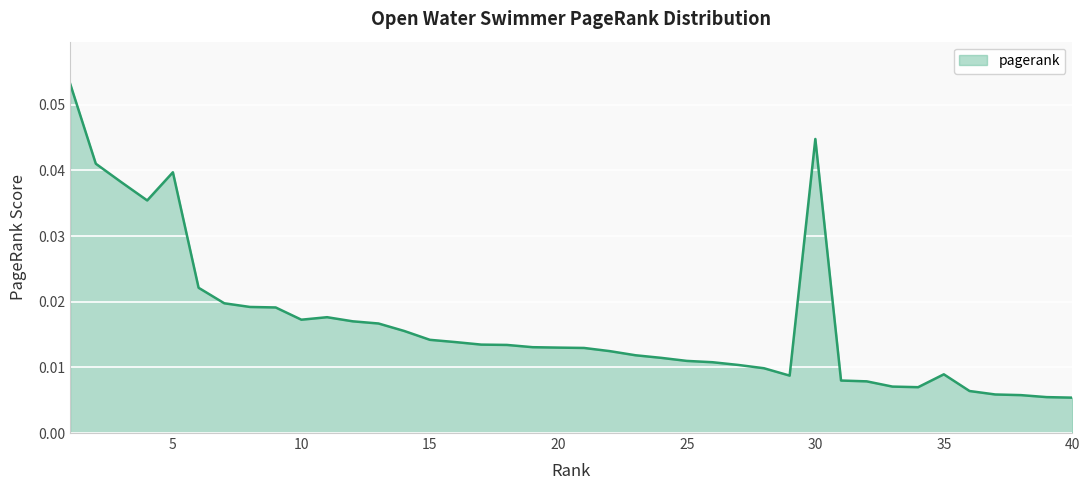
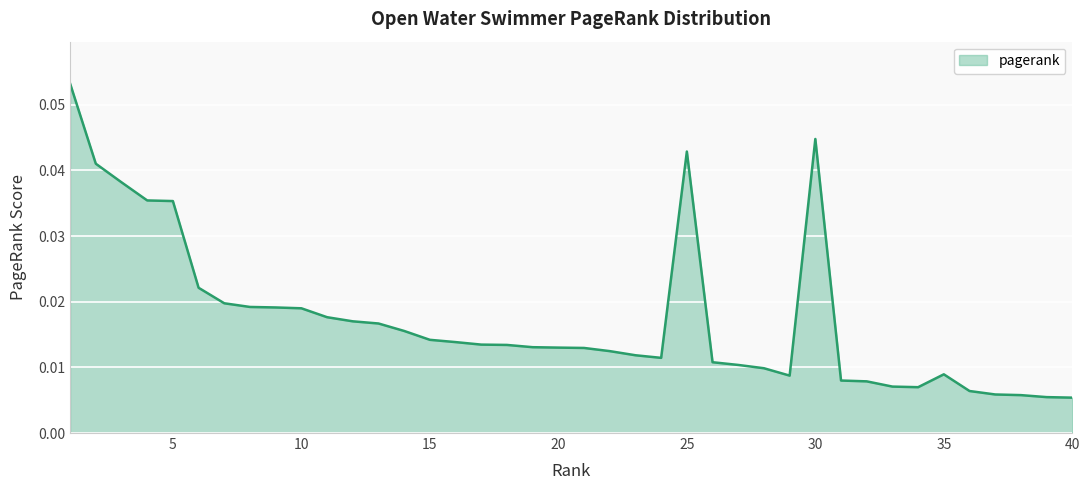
5: 0.040 -> 0.035
10: 0.017 -> 0.019
25: 0.011 -> 0.043
